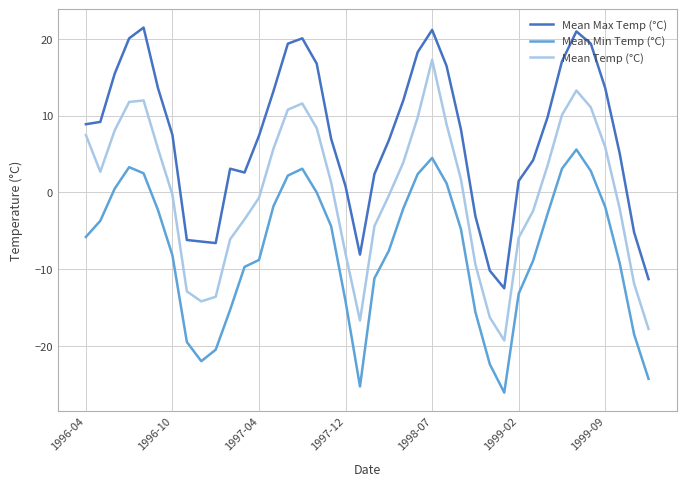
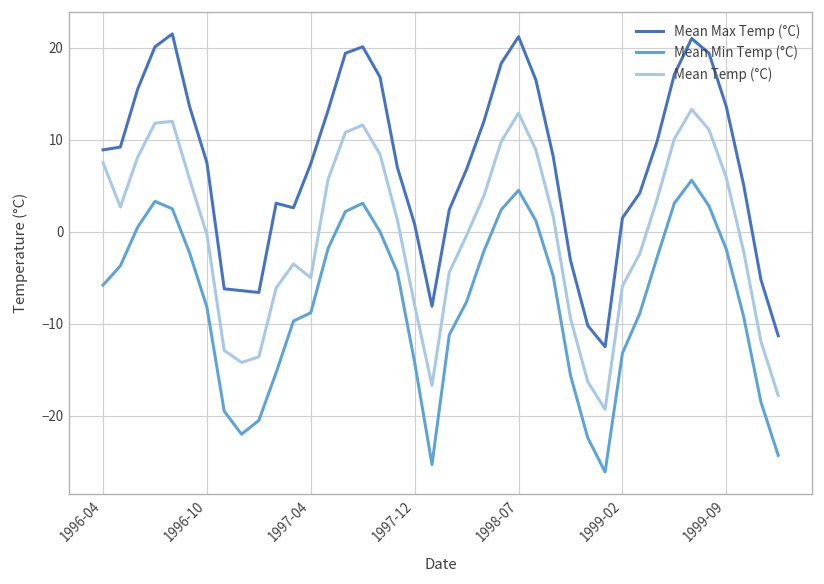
Mean Temp (°C), 1997-04: -1 -> -5
Mean Temp (°C), 1998-07: 17 -> 13
